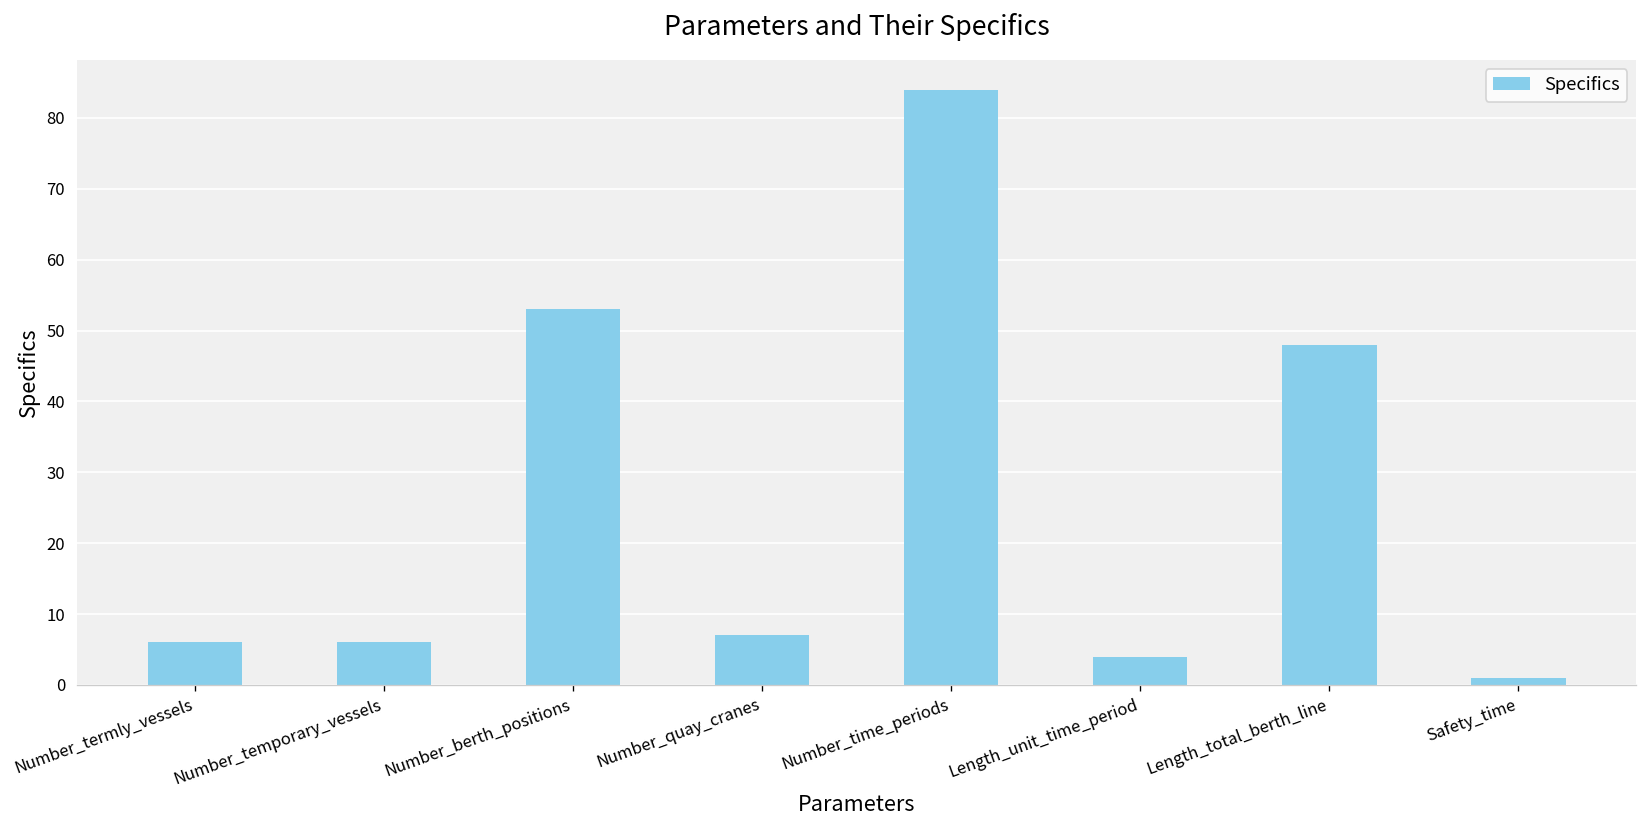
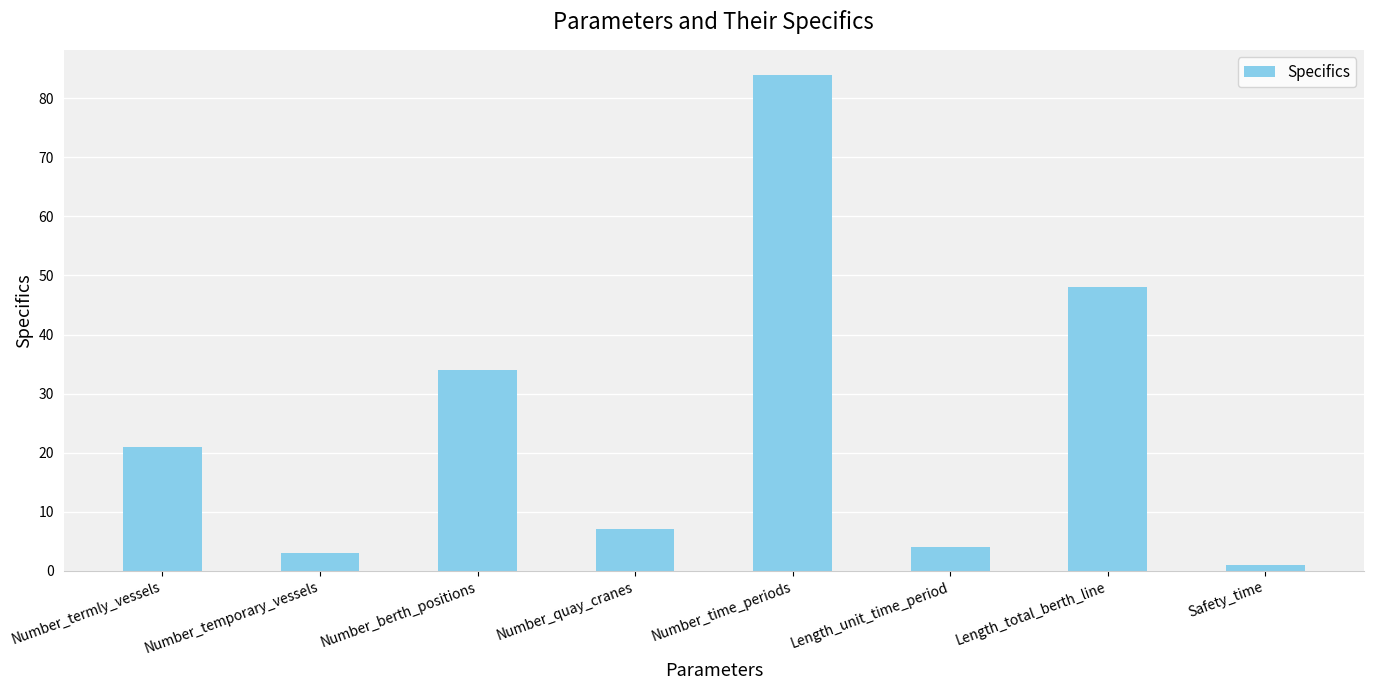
Number_termly_vessels: 6 -> 21
Number_temporary_vessels: 6 -> 3
Number_berth_positions: 53 -> 34
